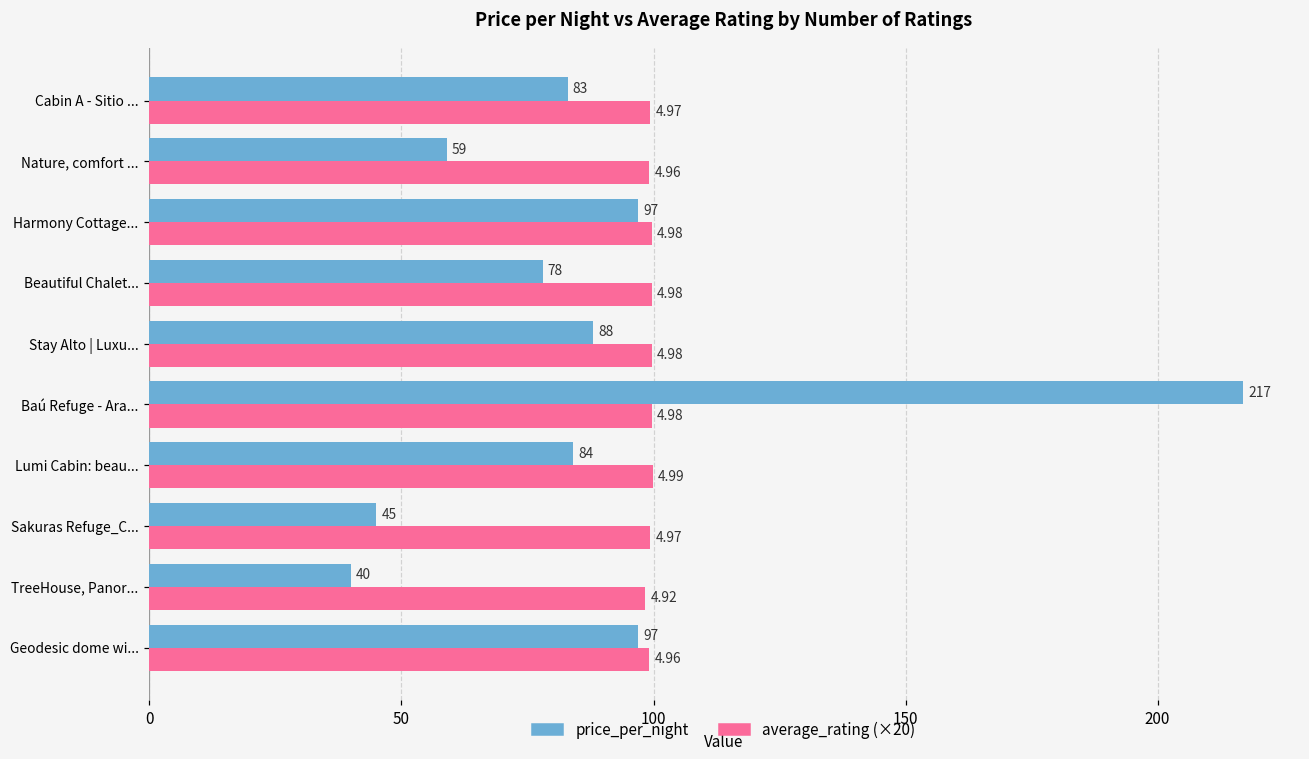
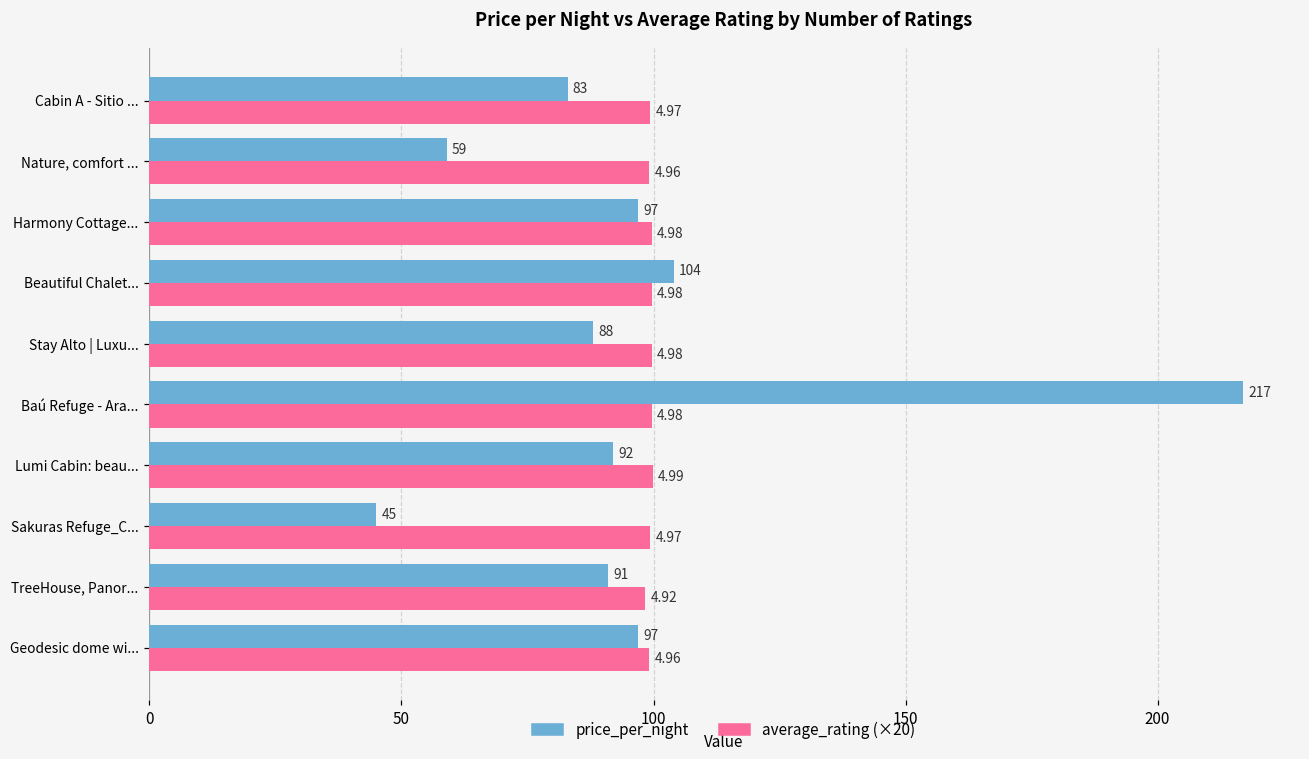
price_per_night, Beautiful Chalet...: 78 -> 104
price_per_night, Lumi Cabin: beau...: 84 -> 92
price_per_night, TreeHouse, Panor...: 40 -> 91
